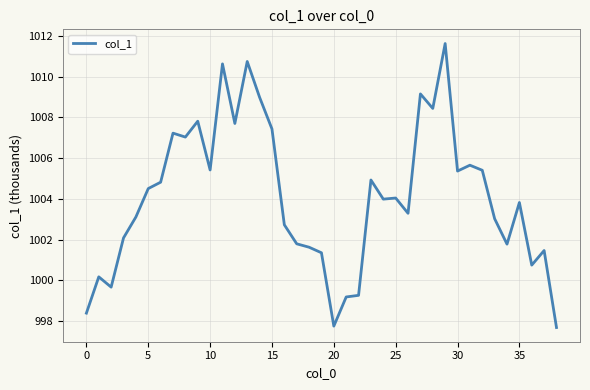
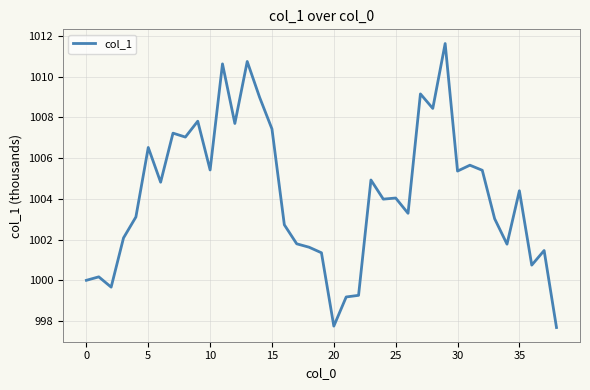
0: 998.4 -> 1000.0
5: 1004.5 -> 1006.5
35: 1003.8 -> 1004.4
